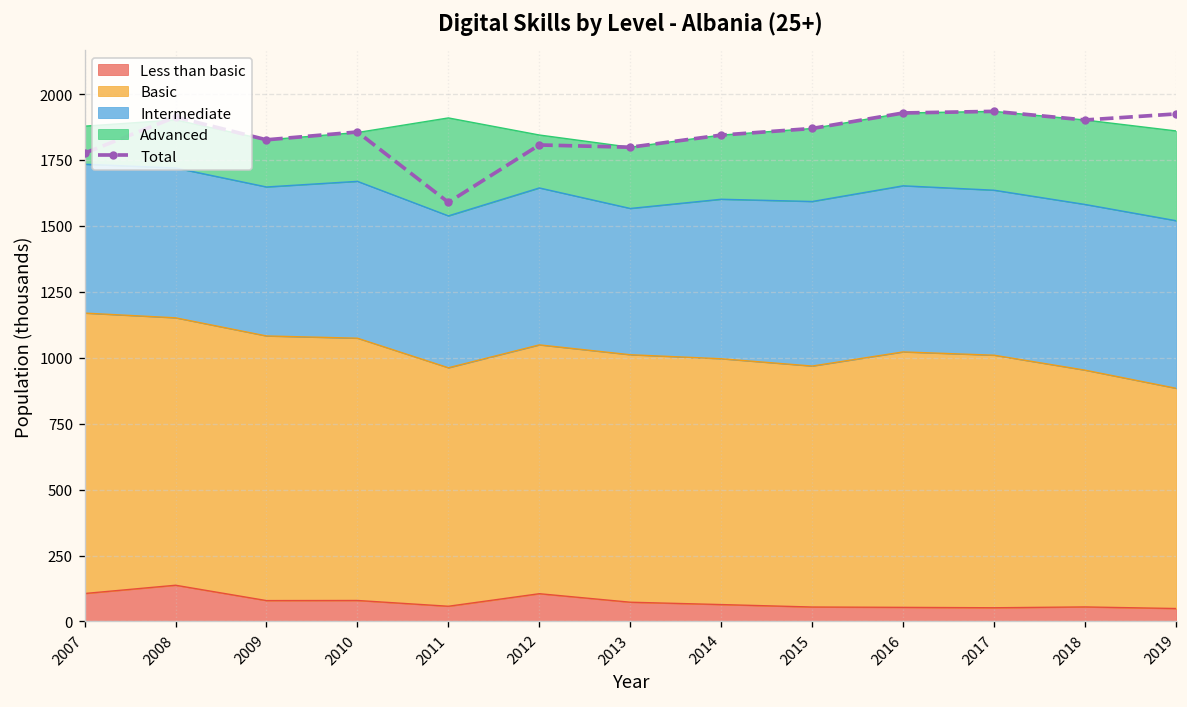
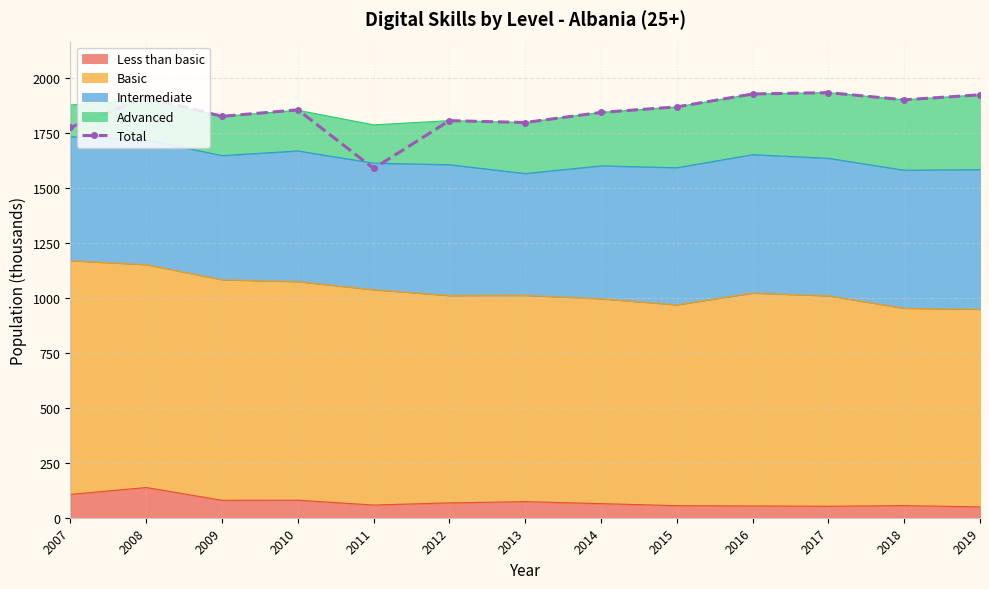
Basic, 2011: 900 -> 980
Advanced, 2011: 370 -> 170
Less than basic, 2012: 110 -> 70
Basic, 2019: 840 -> 900
